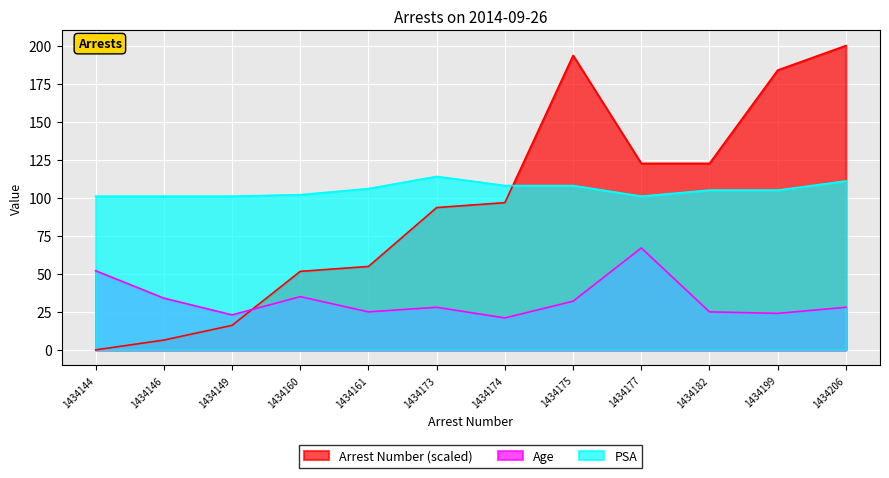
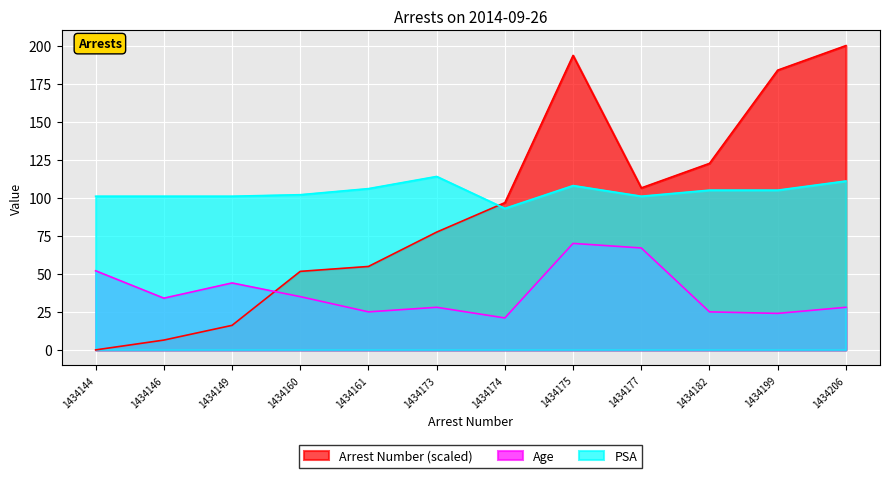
Age, 1434149: 23 -> 44
Arrest Number (scaled), 1434173: 94 -> 77
PSA, 1434174: 108 -> 93
Age, 1434175: 32 -> 70
Arrest Number (scaled), 1434177: 123 -> 106
